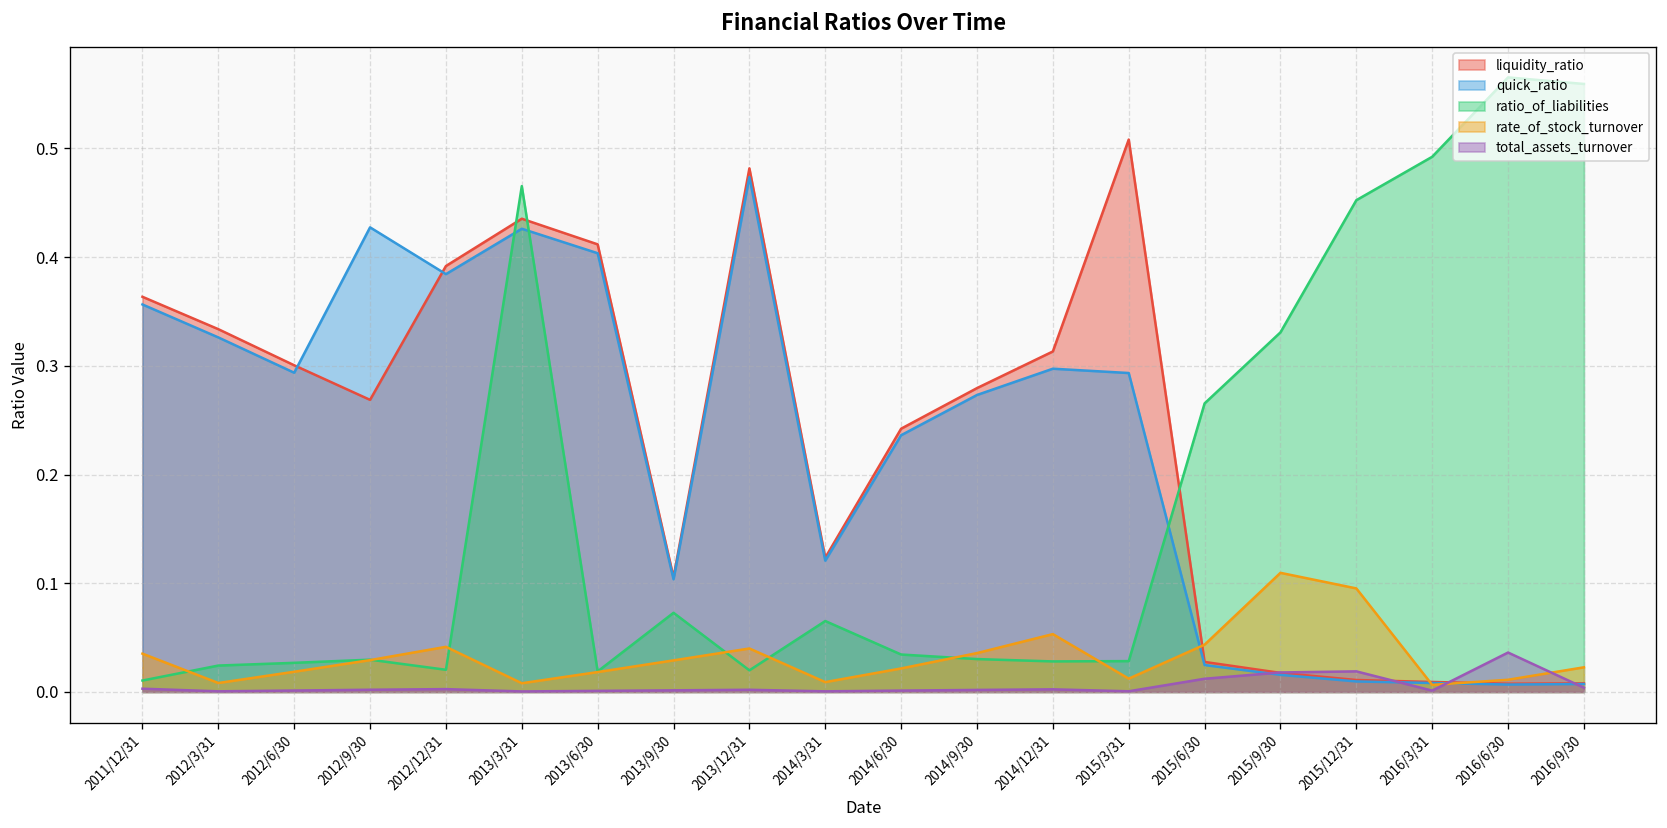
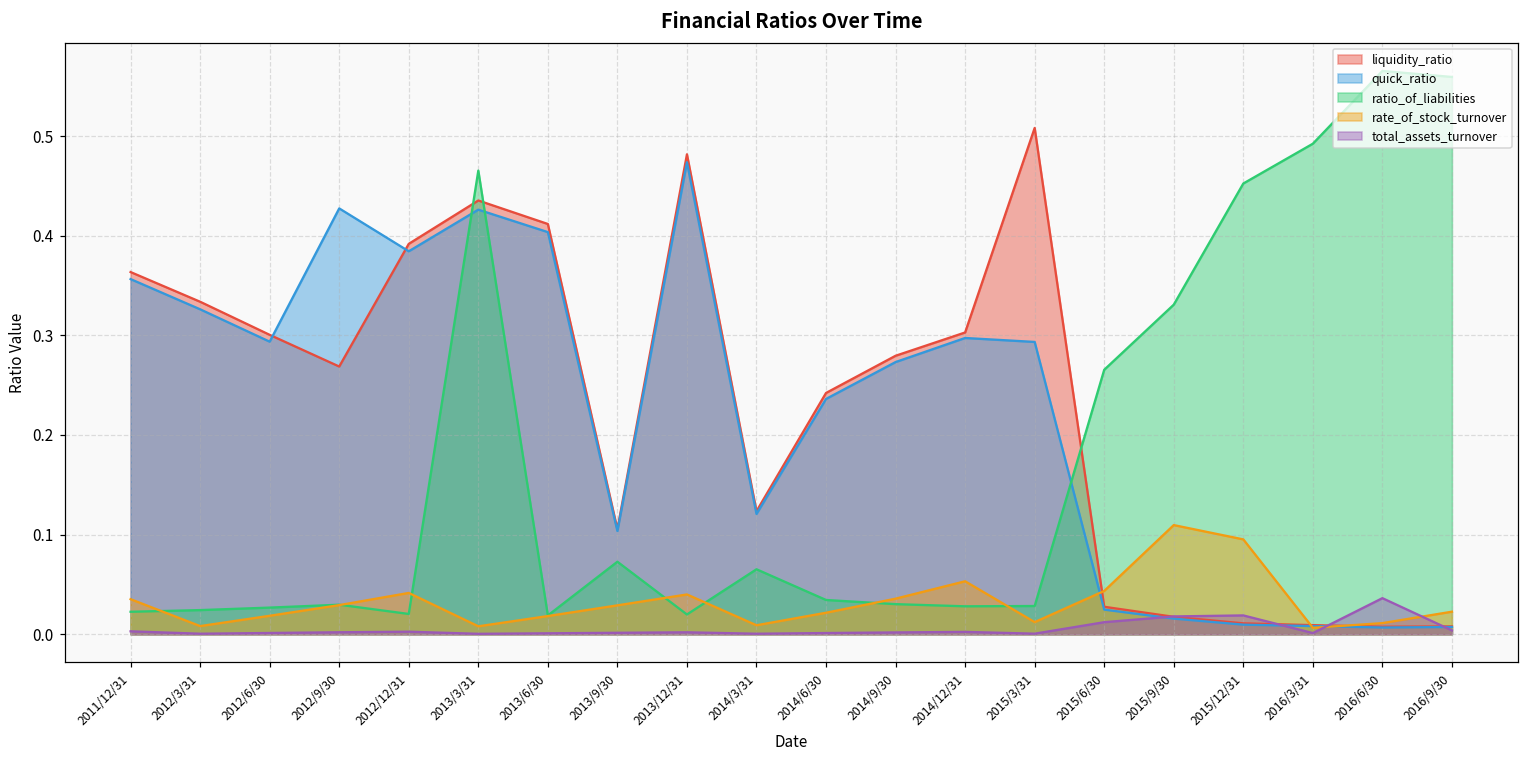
ratio_of_liabilities, 2011/12/31: 0.01 -> 0.02
liquidity_ratio, 2014/12/31: 0.31 -> 0.30
